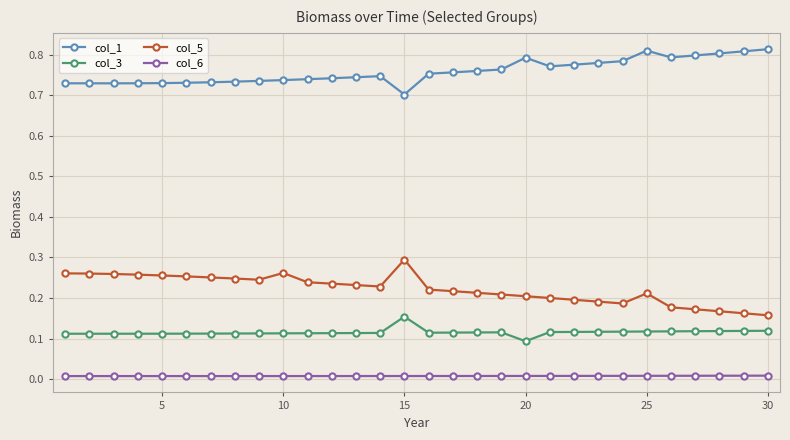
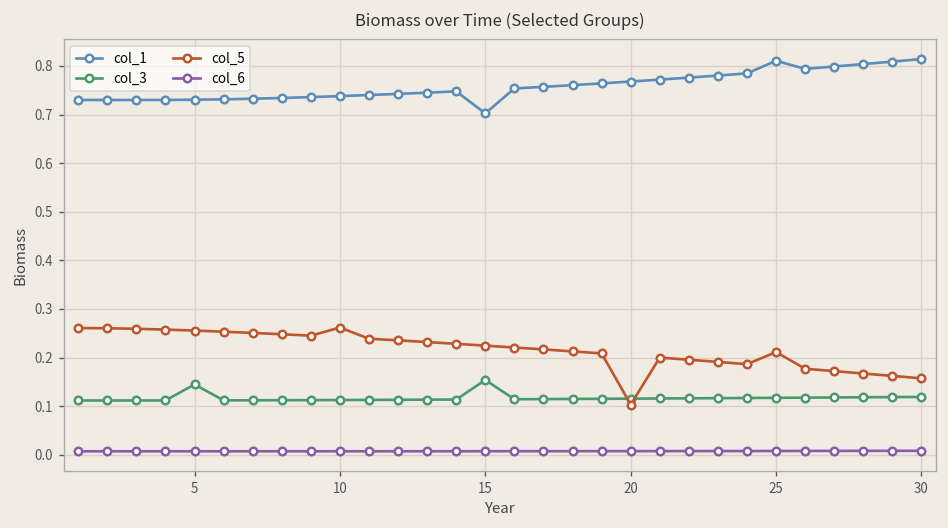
col_3, 5: 0.11 -> 0.14
col_5, 15: 0.29 -> 0.22
col_1, 20: 0.79 -> 0.77
col_3, 20: 0.09 -> 0.12
col_5, 20: 0.20 -> 0.10
